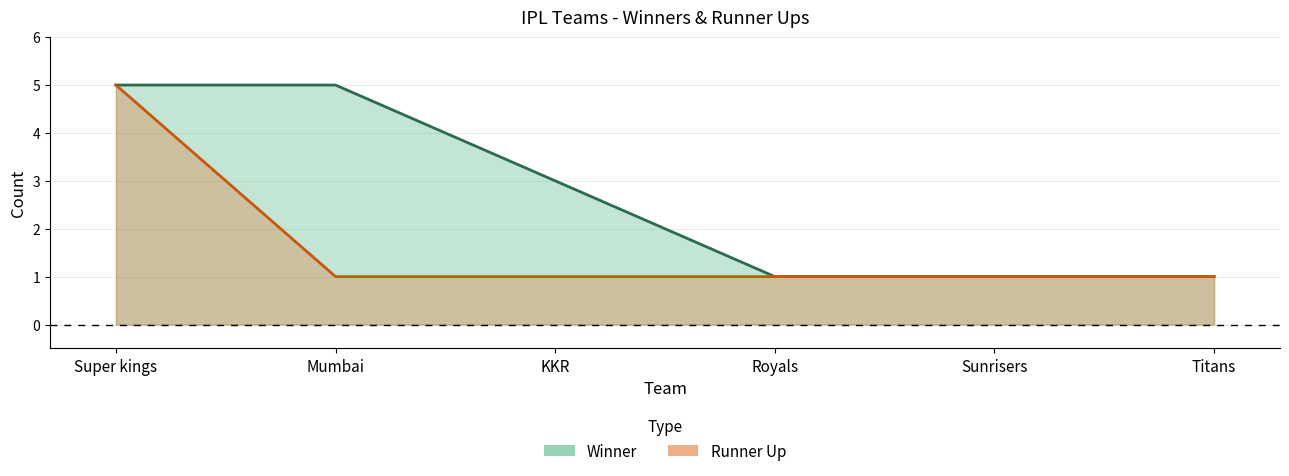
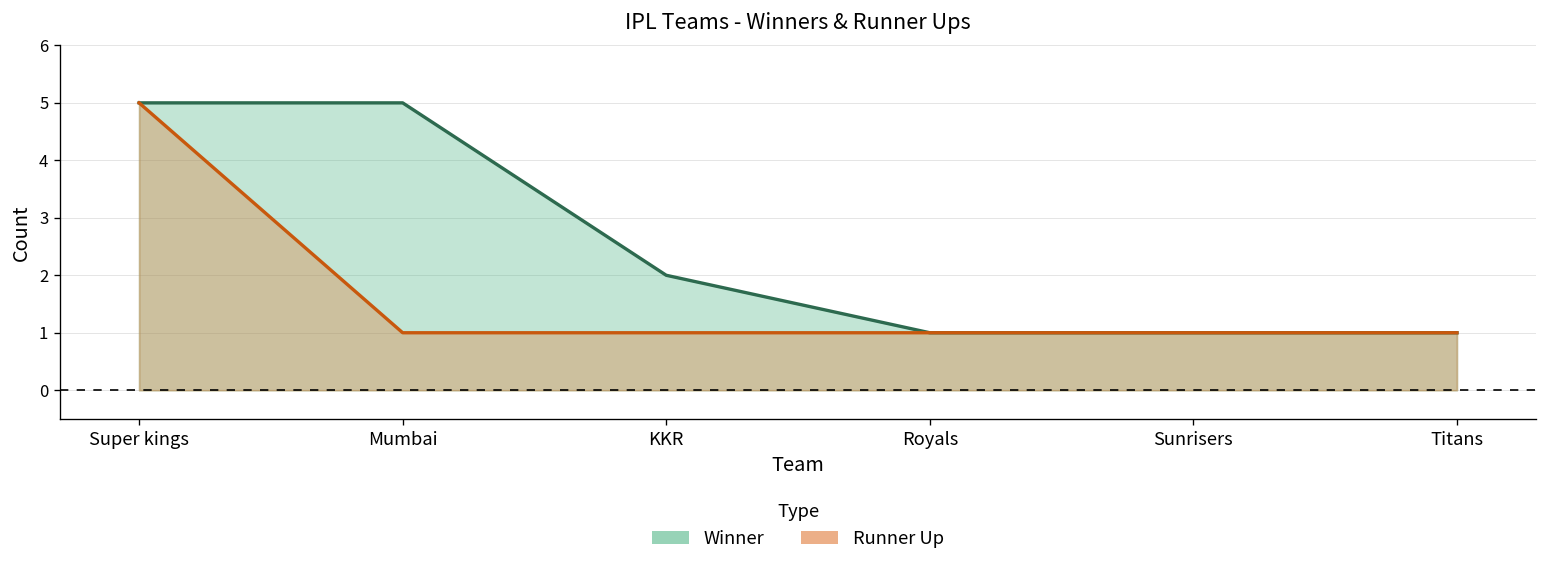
Winner, KKR: 3 -> 2
